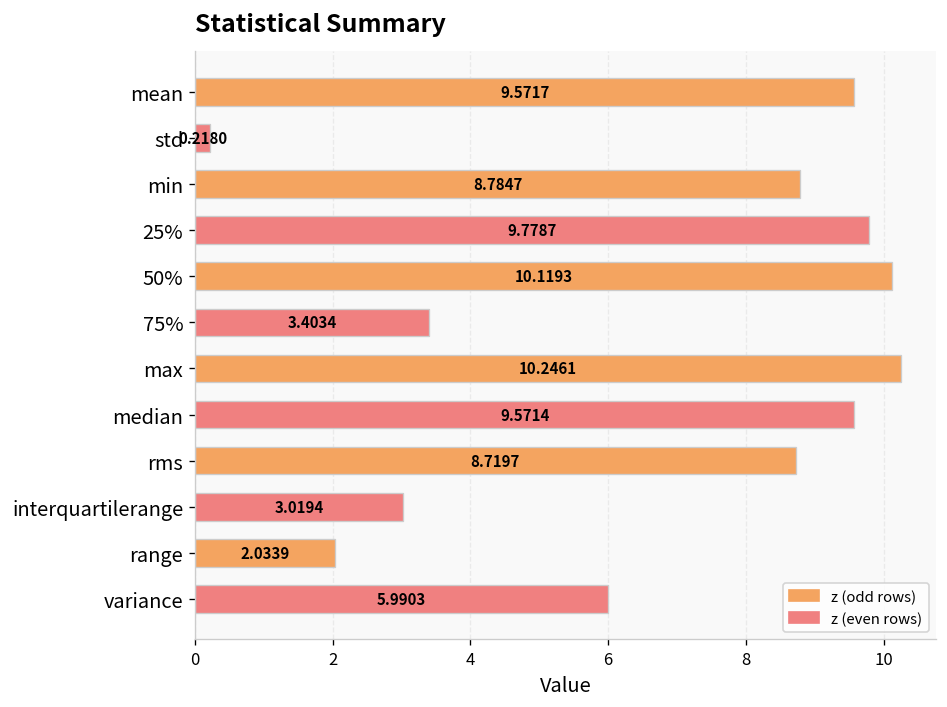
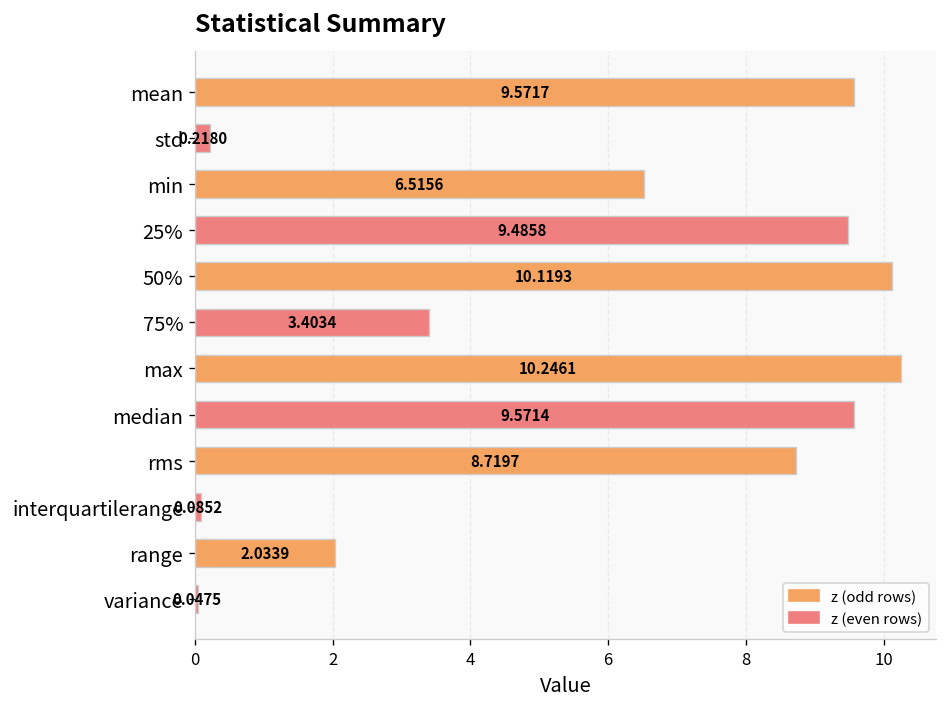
min: 8.7847 -> 6.5156
25%: 9.7787 -> 9.4858
interquartilerange: 3.0194 -> 0.0852
variance: 5.9903 -> 0.0475
